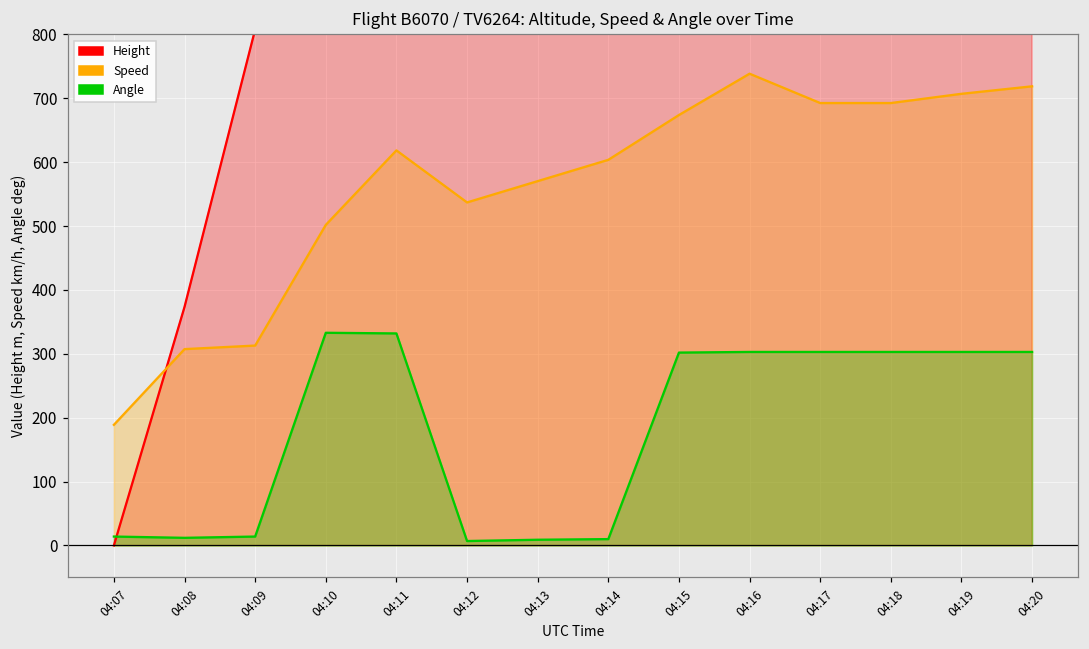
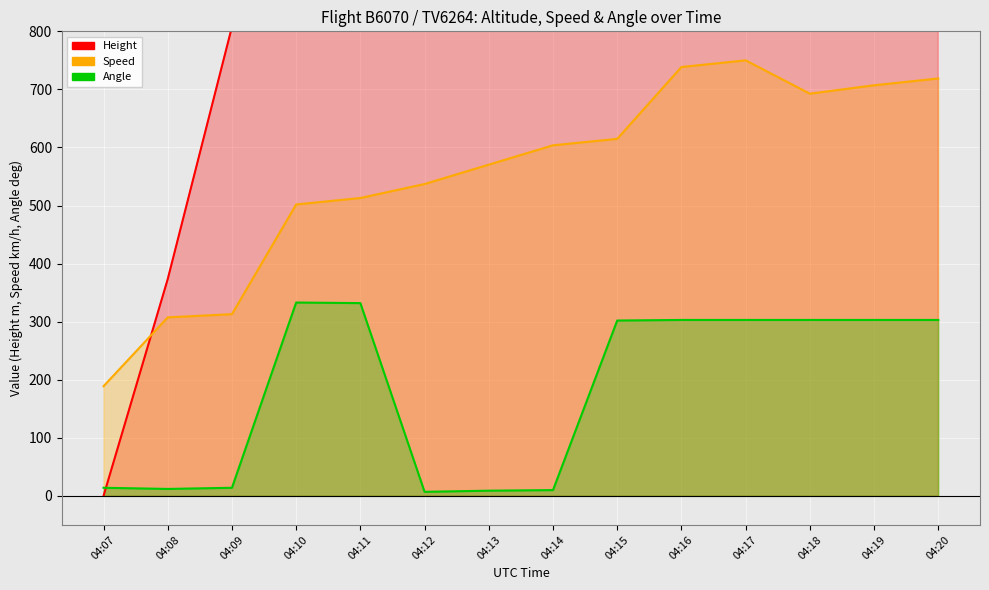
Speed, 04:11: 620 -> 510
Speed, 04:15: 670 -> 610
Speed, 04:17: 690 -> 750
